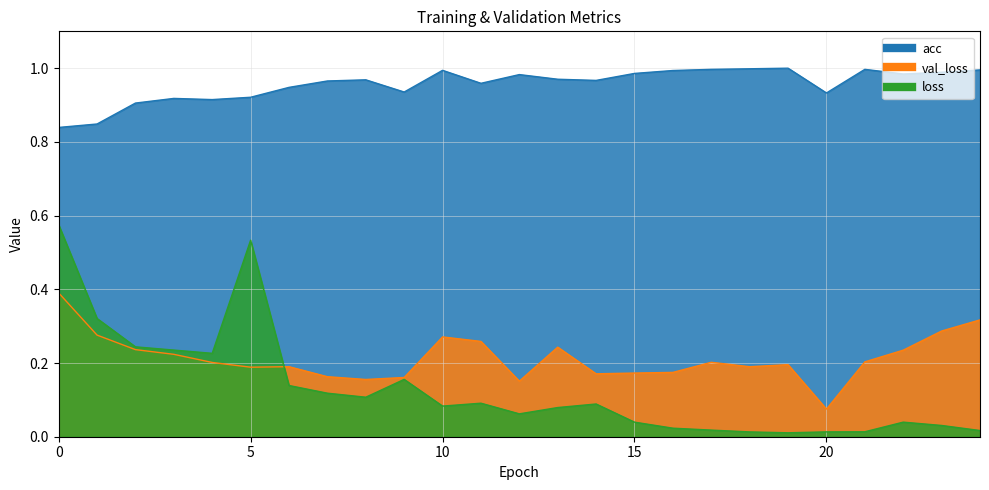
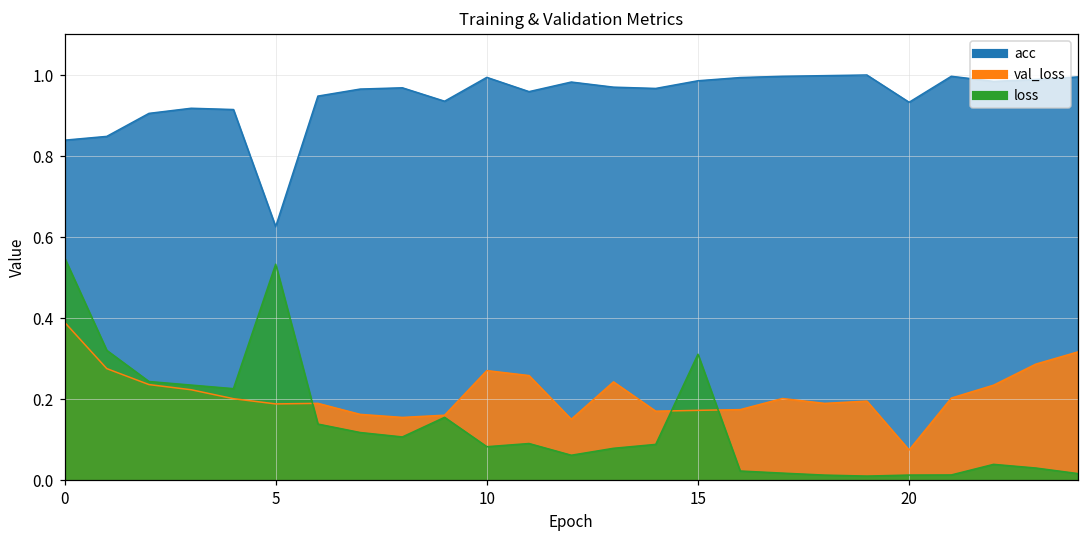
loss, 0: 0.58 -> 0.55
acc, 5: 0.92 -> 0.63
loss, 15: 0.04 -> 0.31
